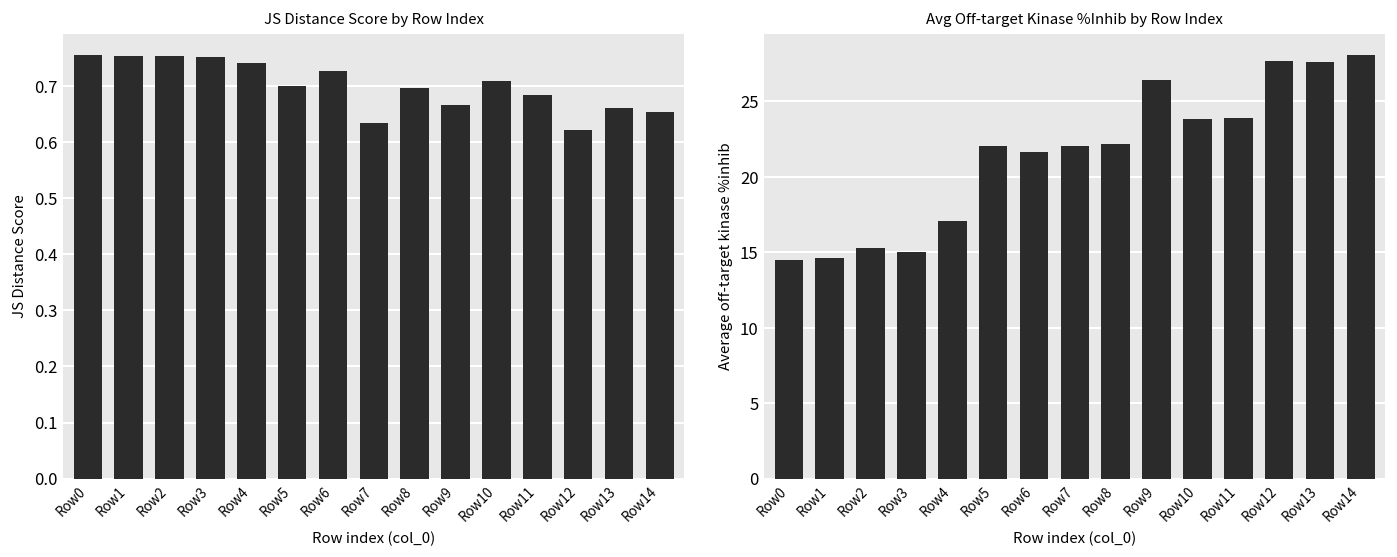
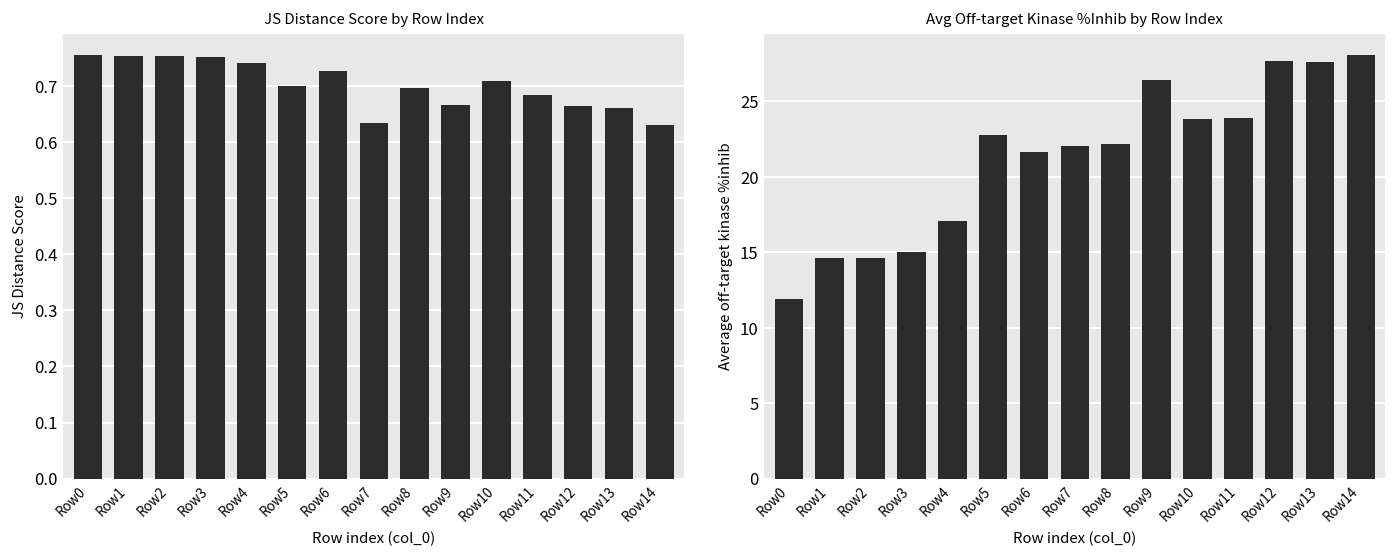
JS Distance Score by Row Index, Row12: 0.62 -> 0.66
JS Distance Score by Row Index, Row14: 0.65 -> 0.63
Avg Off-target Kinase %Inhib by Row Index, Row0: 14.5 -> 11.9
Avg Off-target Kinase %Inhib by Row Index, Row2: 15.3 -> 14.6
Avg Off-target Kinase %Inhib by Row Index, Row5: 22.1 -> 22.8
